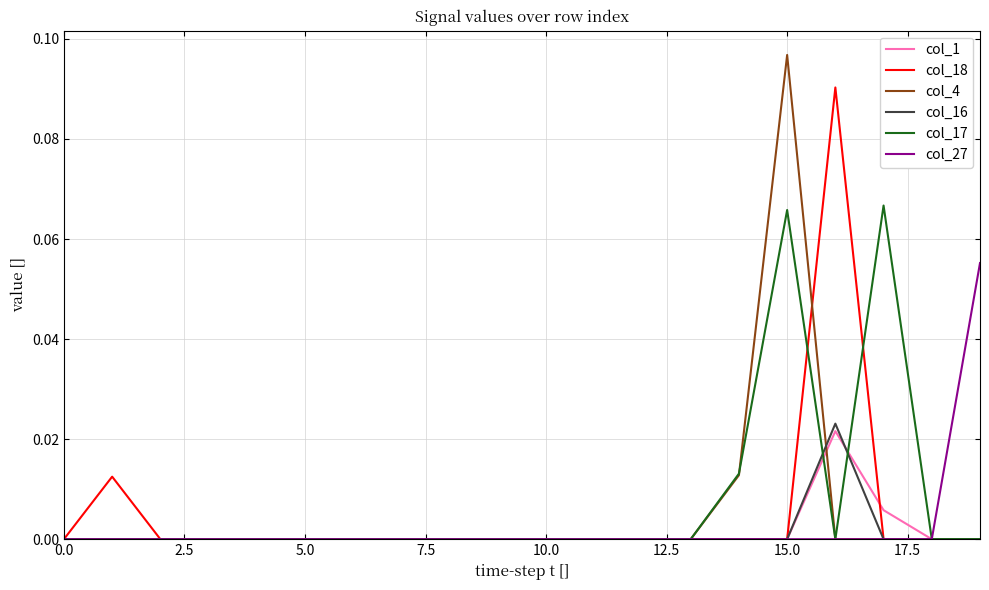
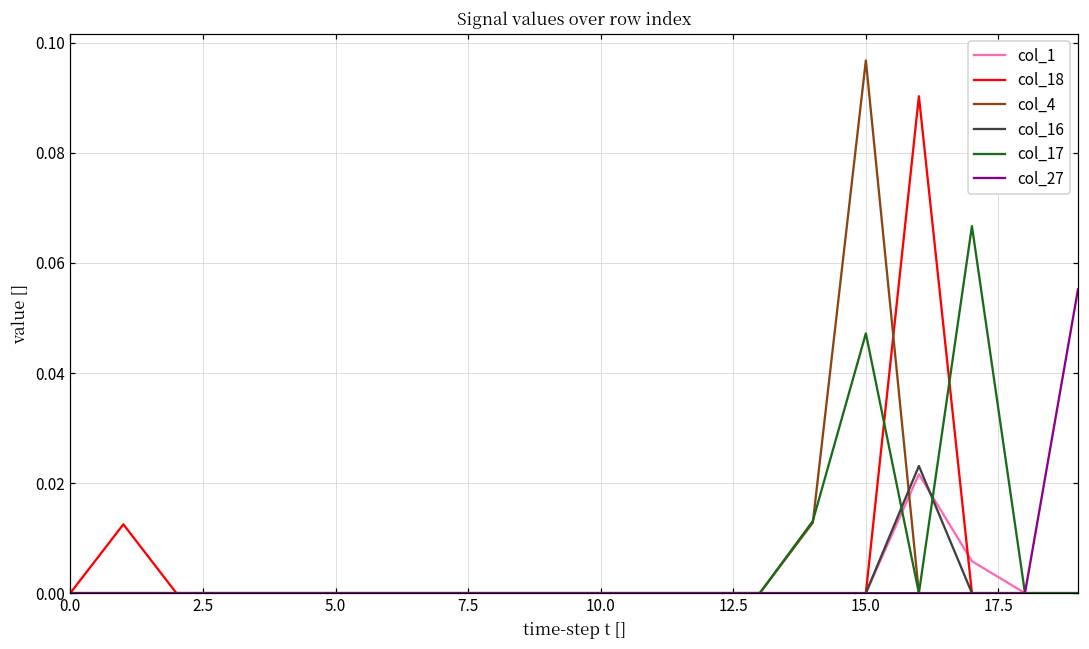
col_17, 15.0: 0.066 -> 0.047
